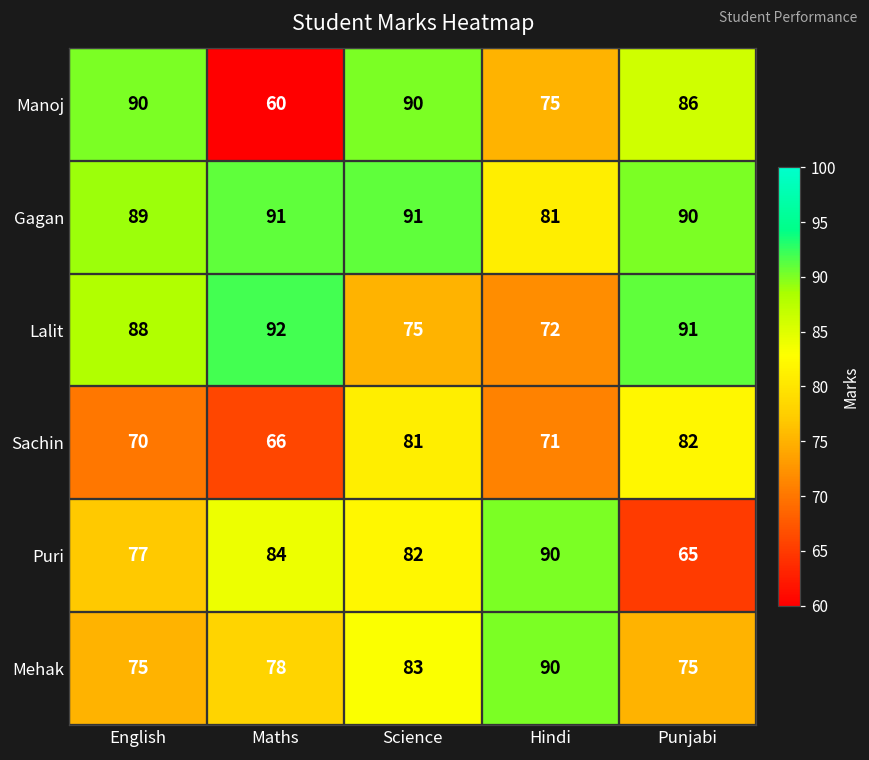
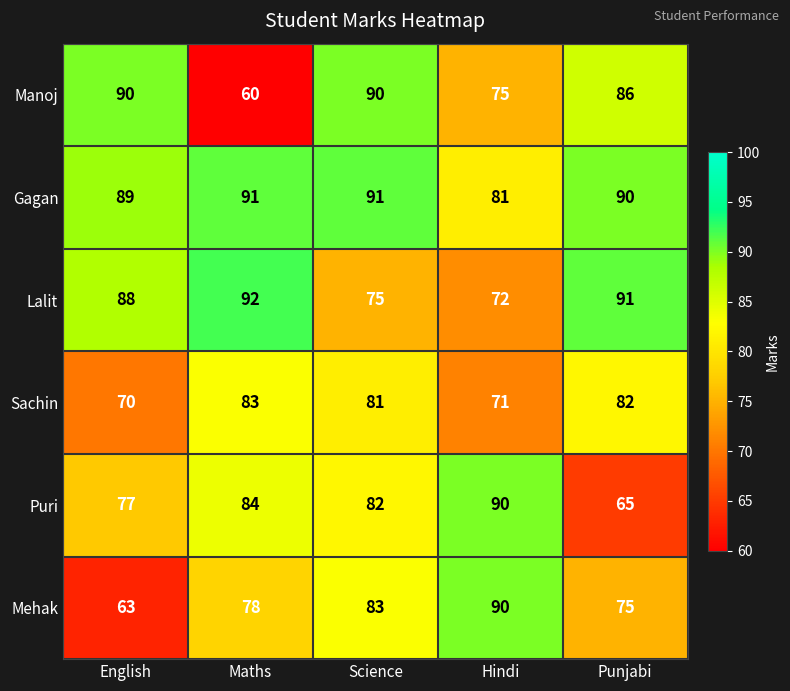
Sachin, Maths: 66 -> 83
Mehak, English: 75 -> 63
